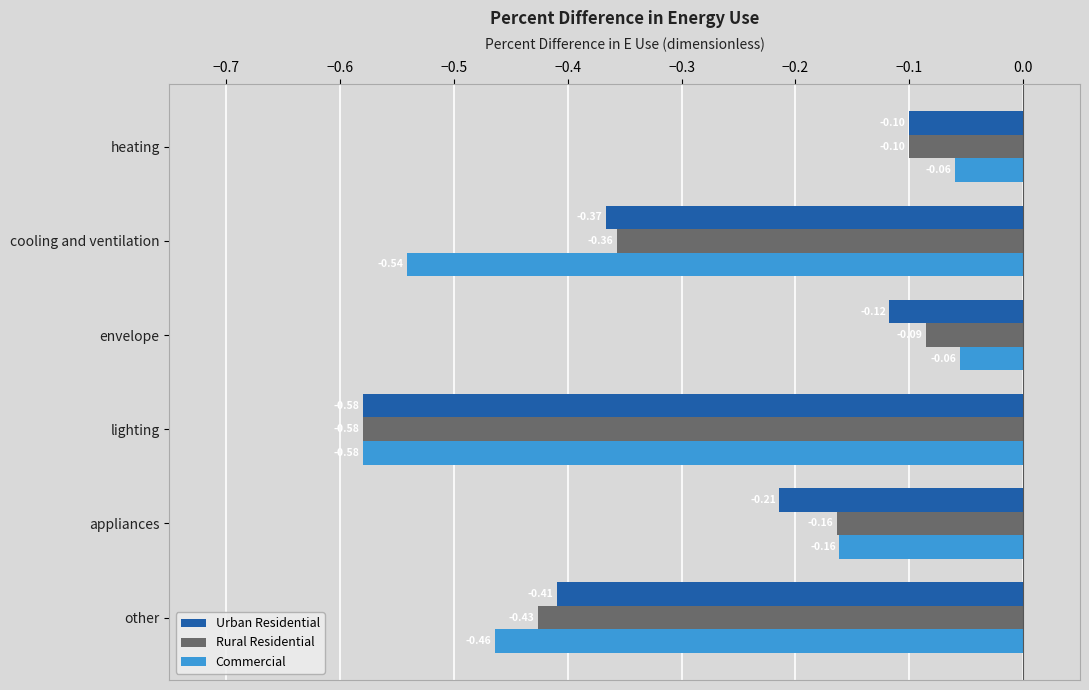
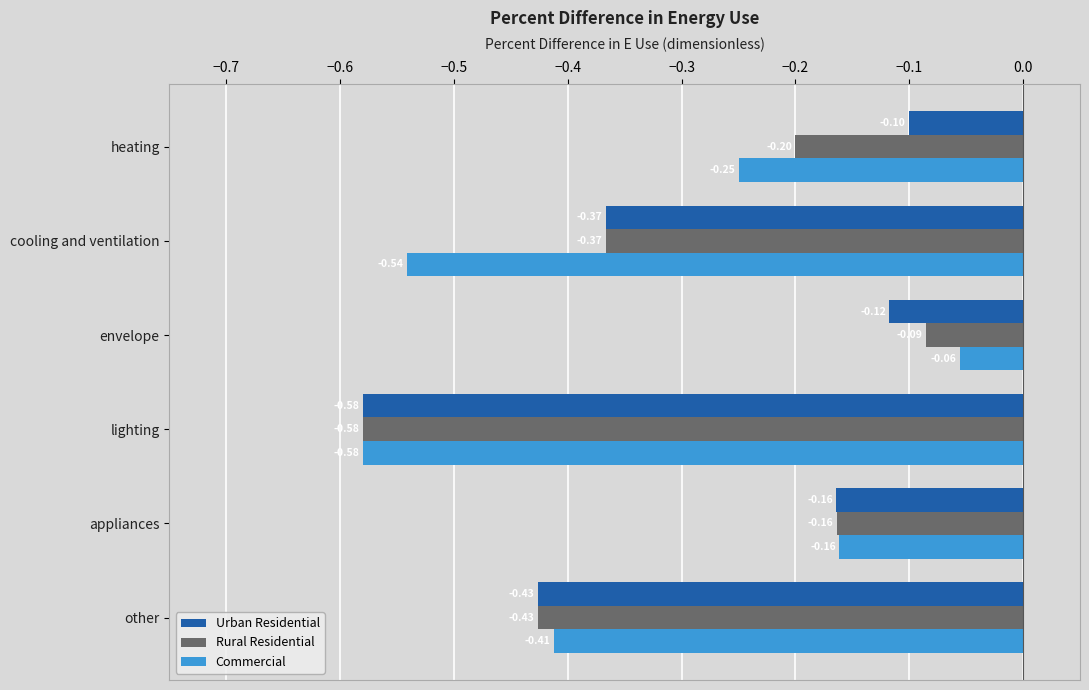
Rural Residential, heating: -0.1 -> -0.2
Commercial, heating: -0.06 -> -0.25
Rural Residential, cooling and ventilation: -0.357 -> -0.367
Urban Residential, appliances: -0.214 -> -0.164
Urban Residential, other: -0.410 -> -0.426
Commercial, other: -0.464 -> -0.413
